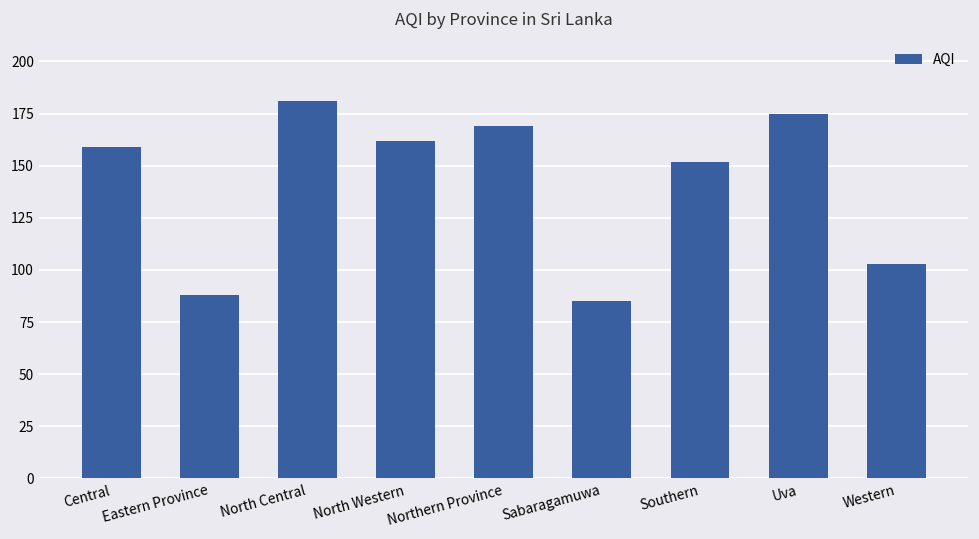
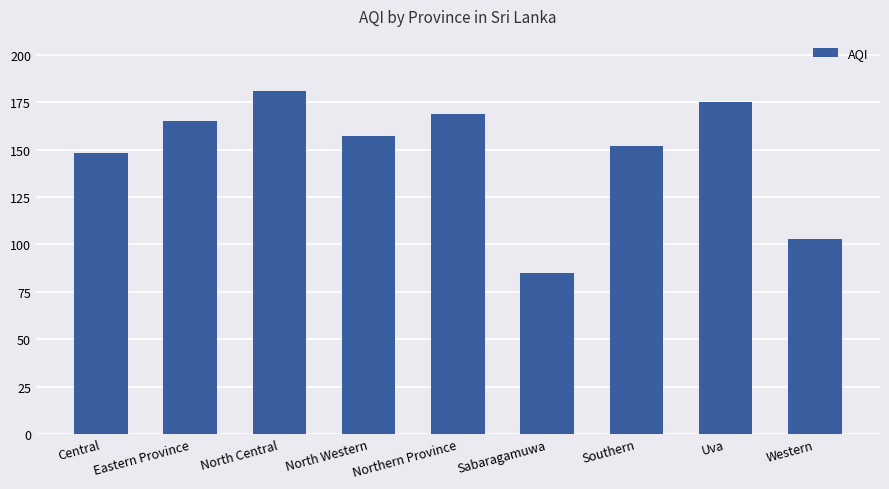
Central: 159 -> 148
Eastern Province: 88 -> 165
North Western: 162 -> 157
